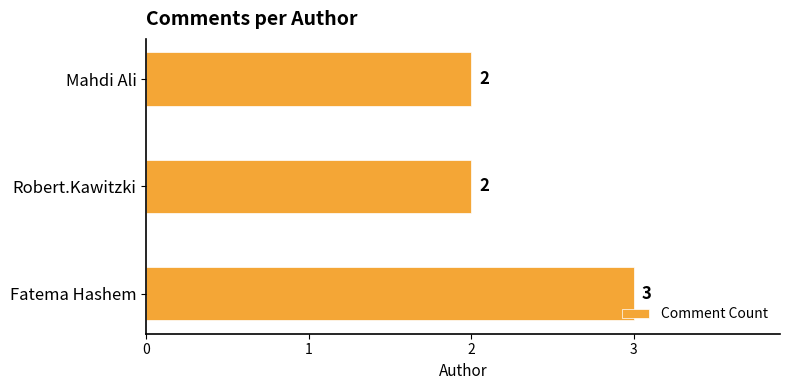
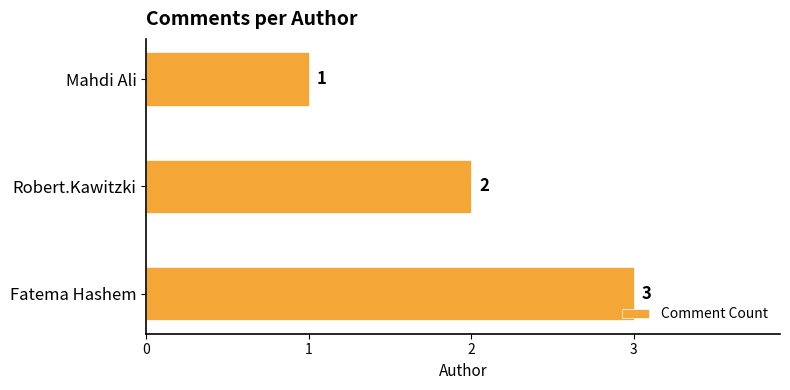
Mahdi Ali: 2 -> 1
